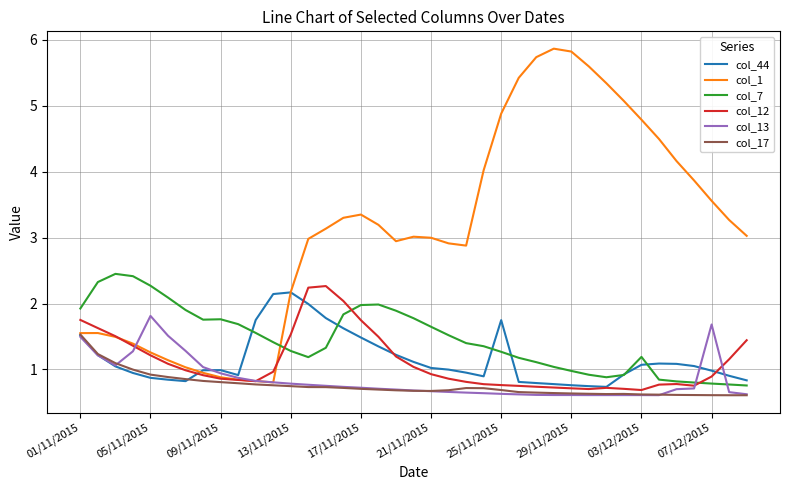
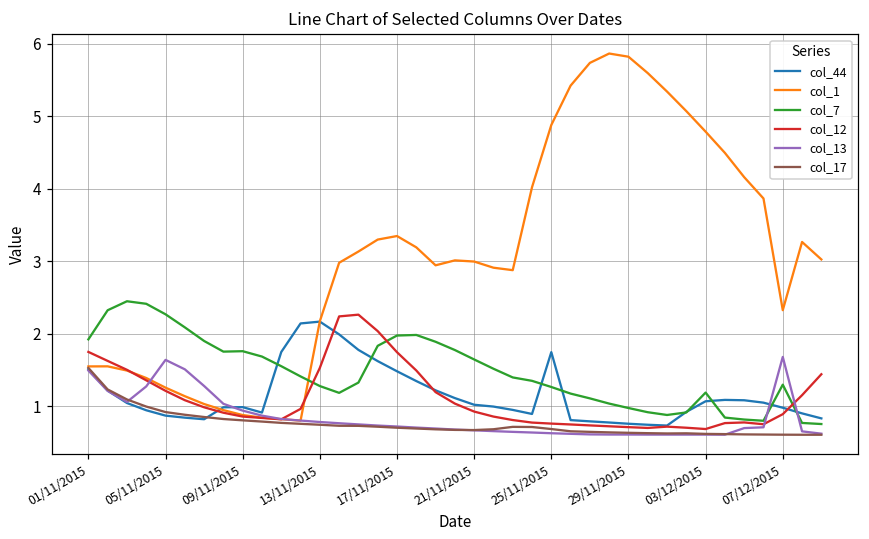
col_13, 05/11/2015: 1.8 -> 1.6
col_1, 07/12/2015: 3.6 -> 2.3
col_7, 07/12/2015: 0.8 -> 1.3
